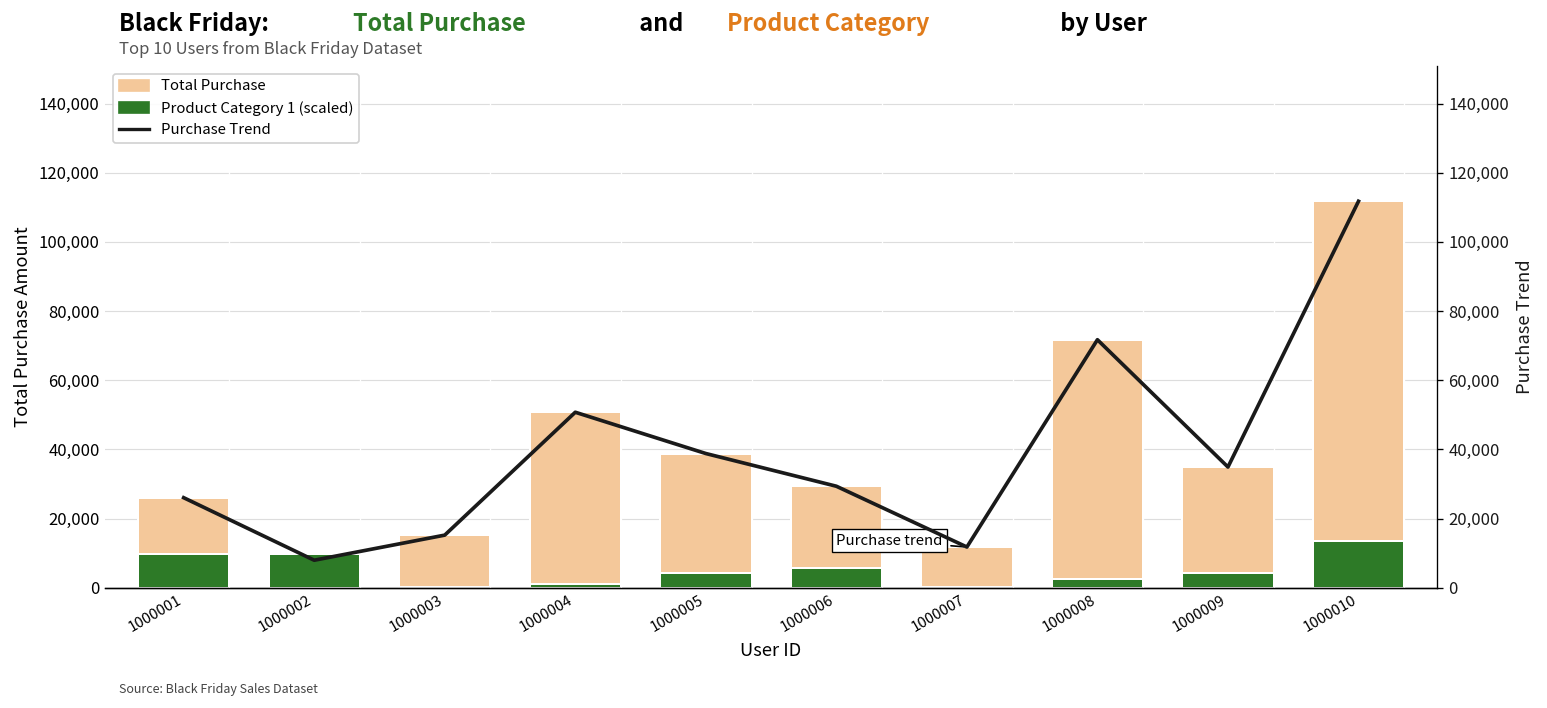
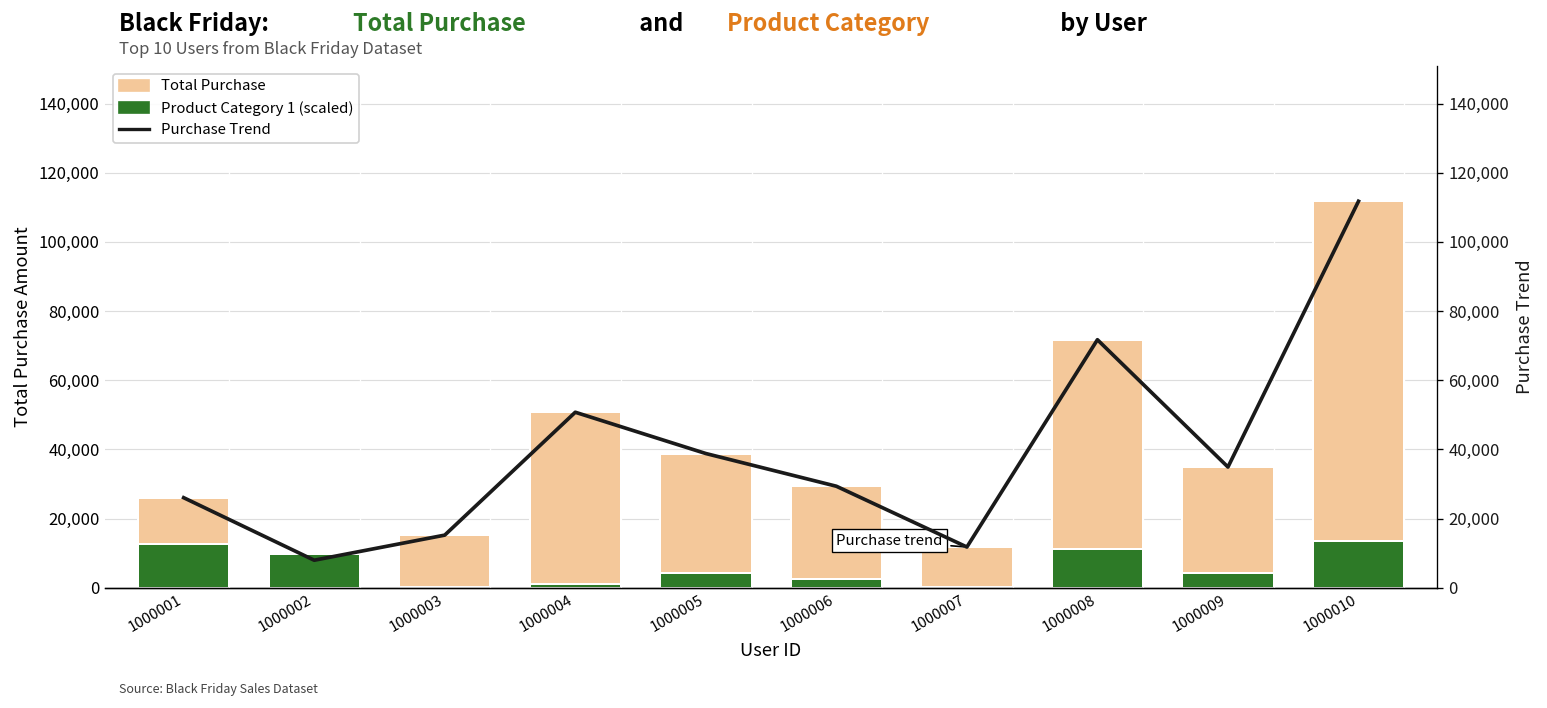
Product Category 1 (scaled), 1000001: 10,000 -> 13,000
Product Category 1 (scaled), 1000006: 6,000 -> 2,000
Product Category 1 (scaled), 1000008: 2,000 -> 11,000
